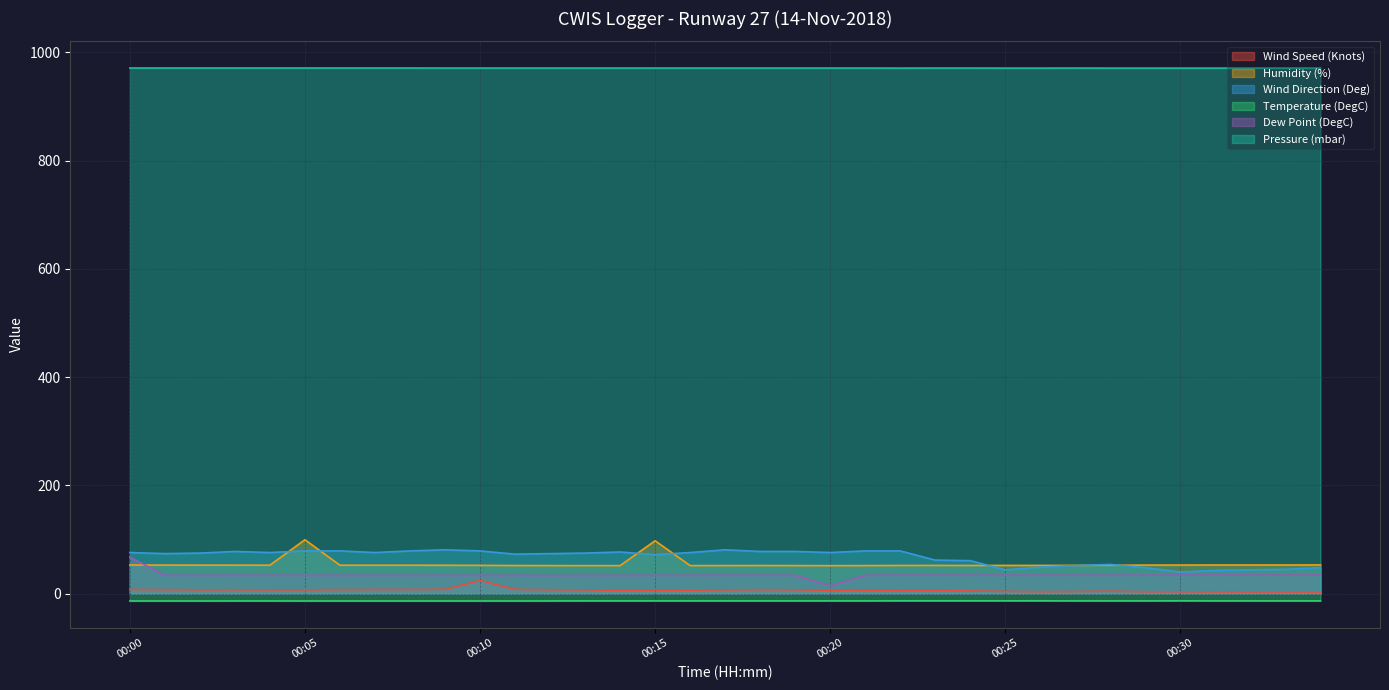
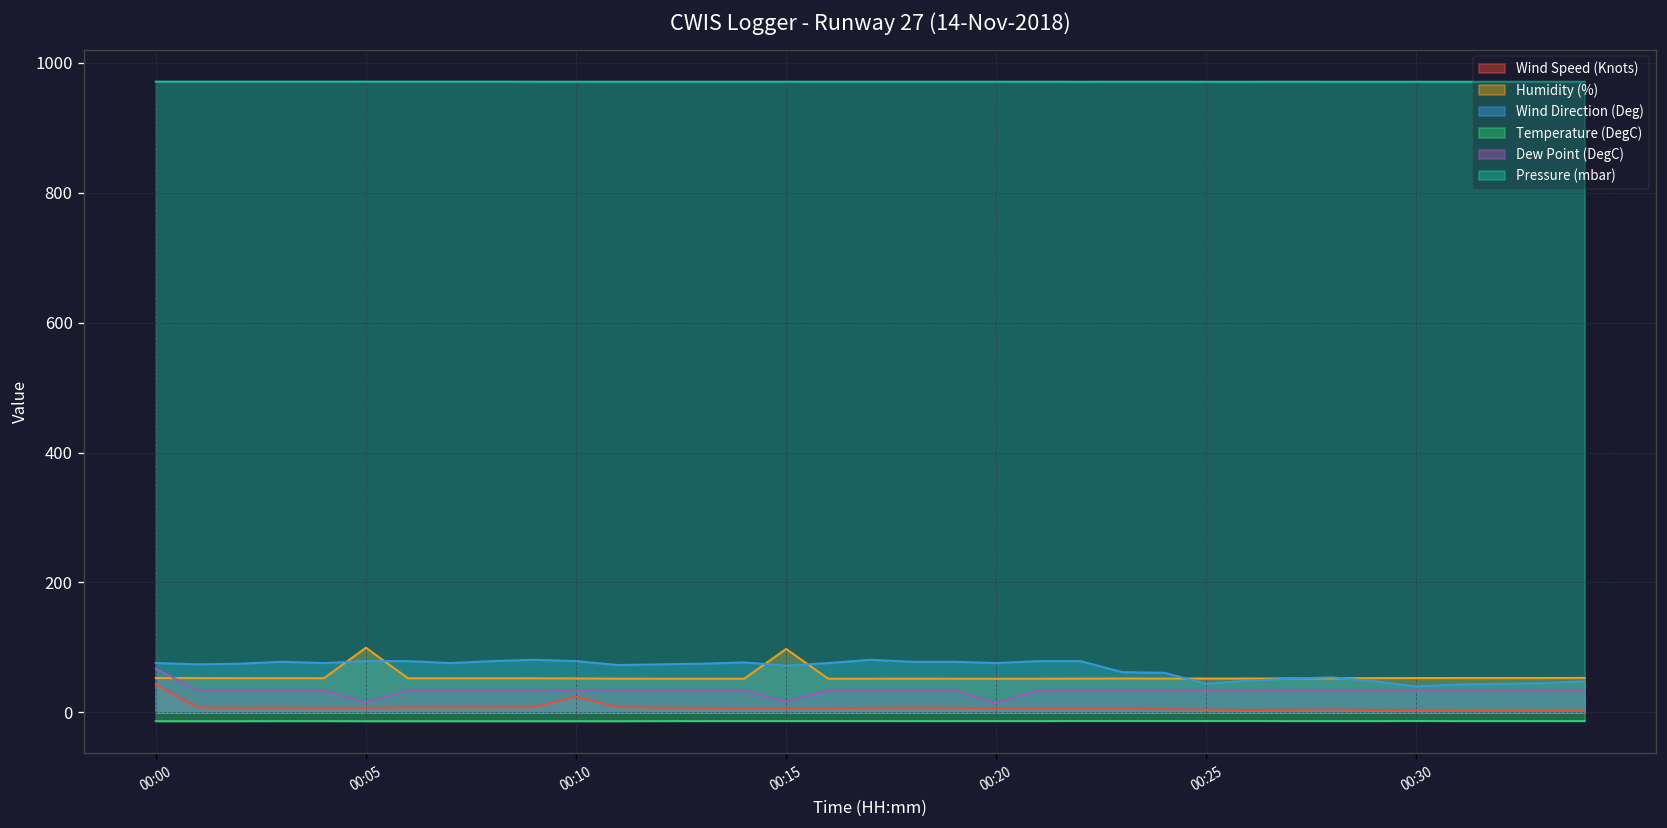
Wind Speed (Knots), 00:00: 10 -> 40
Dew Point (DegC), 00:05: 30 -> 20
Dew Point (DegC), 00:15: 30 -> 20
